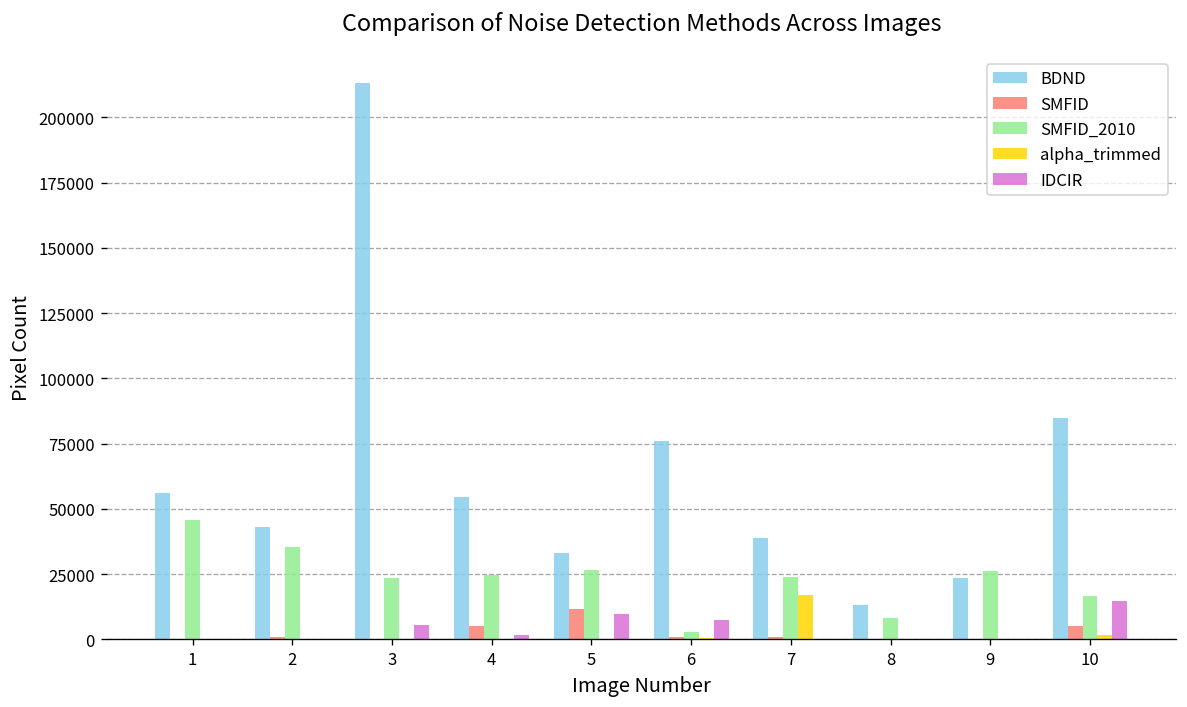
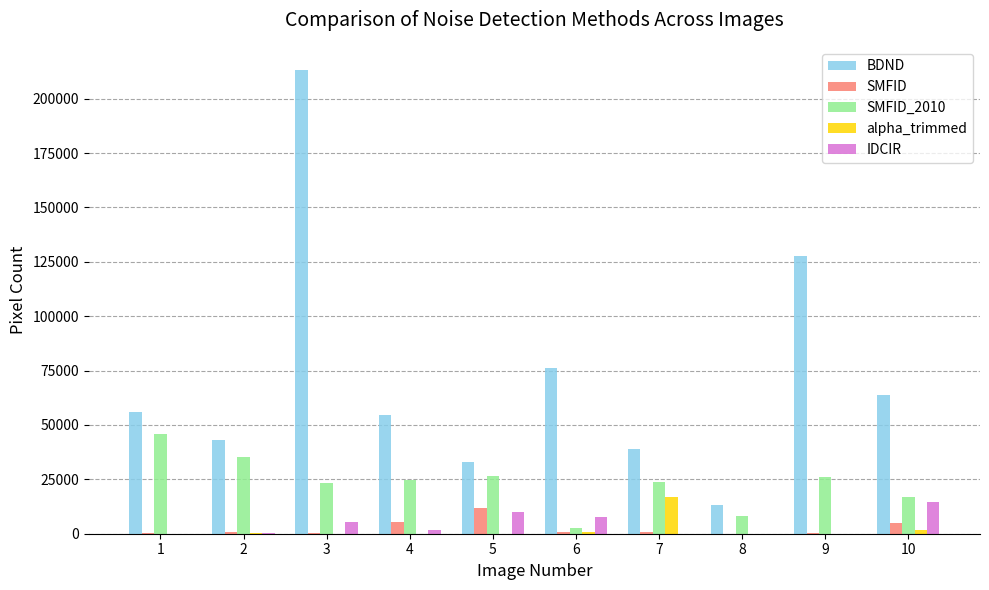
BDND, 9: 24000 -> 128000
BDND, 10: 85000 -> 64000
